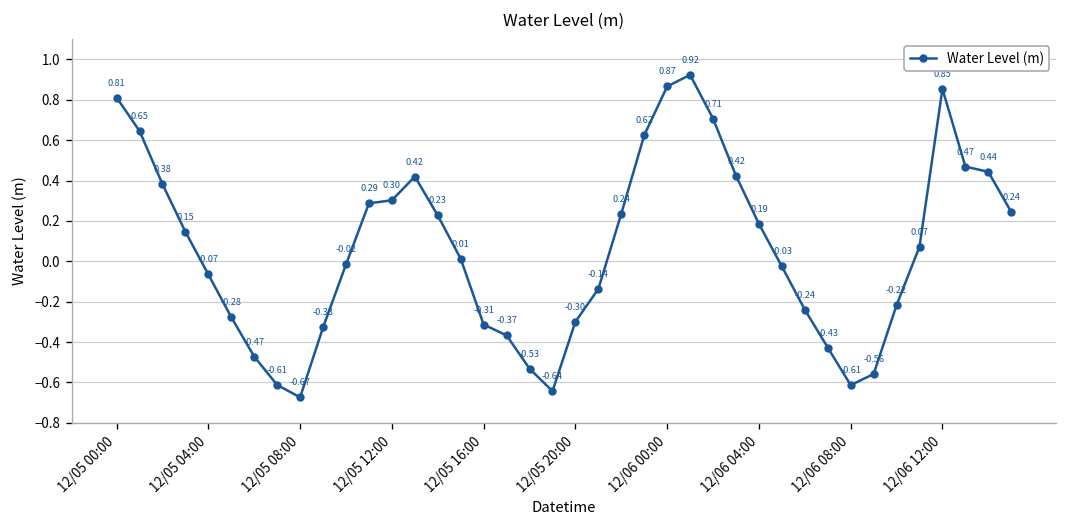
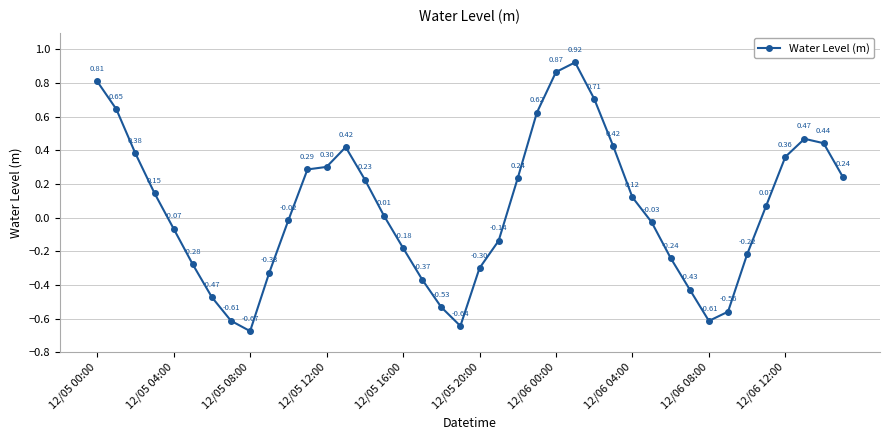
12/05 16:00: -0.31 -> -0.18
12/06 04:00: 0.19 -> 0.12
12/06 12:00: 0.85 -> 0.36
